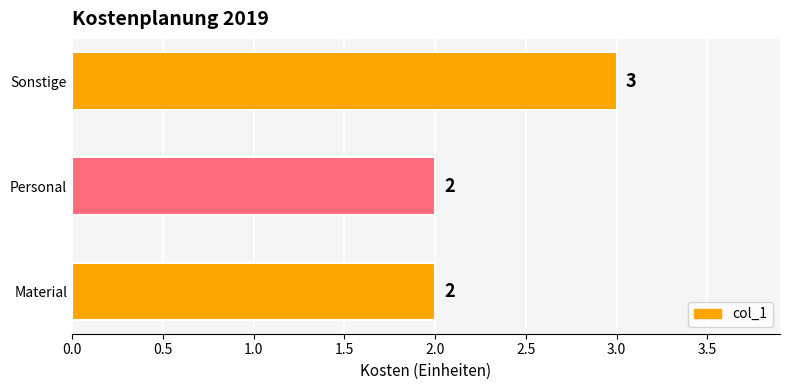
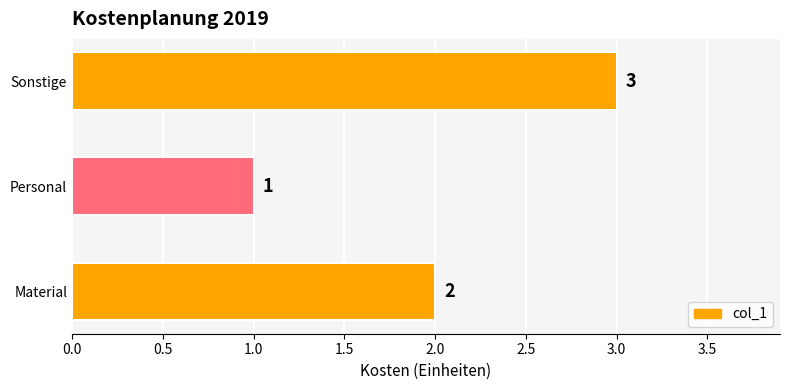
Personal: 2 -> 1
